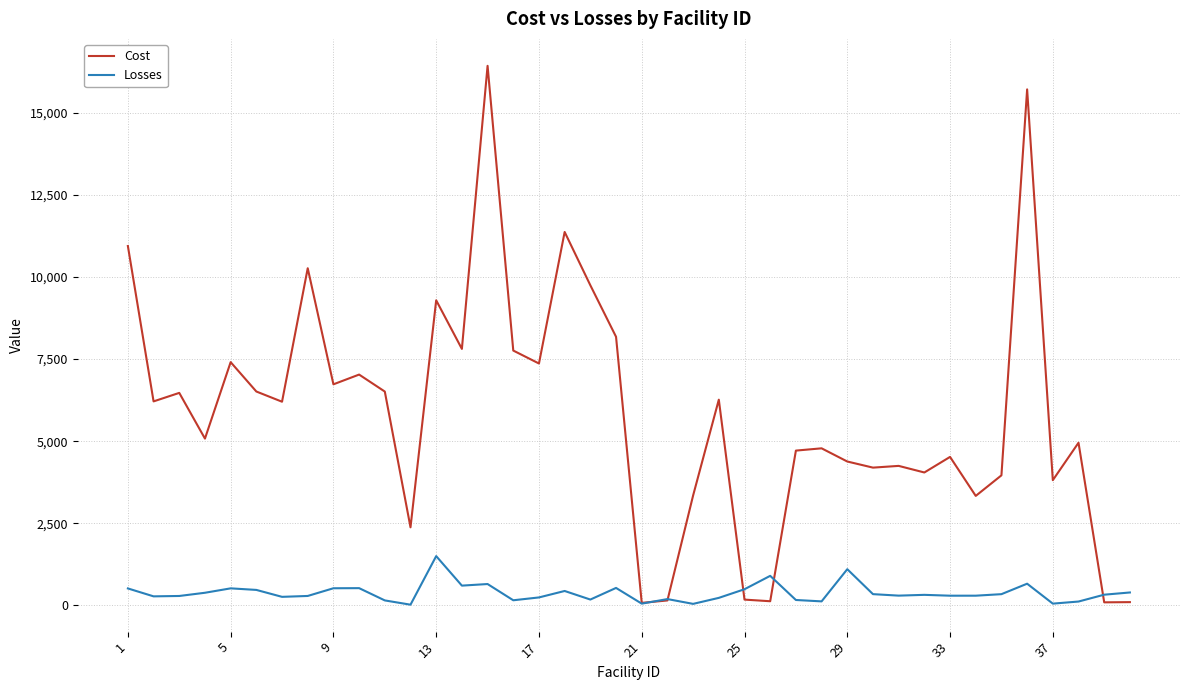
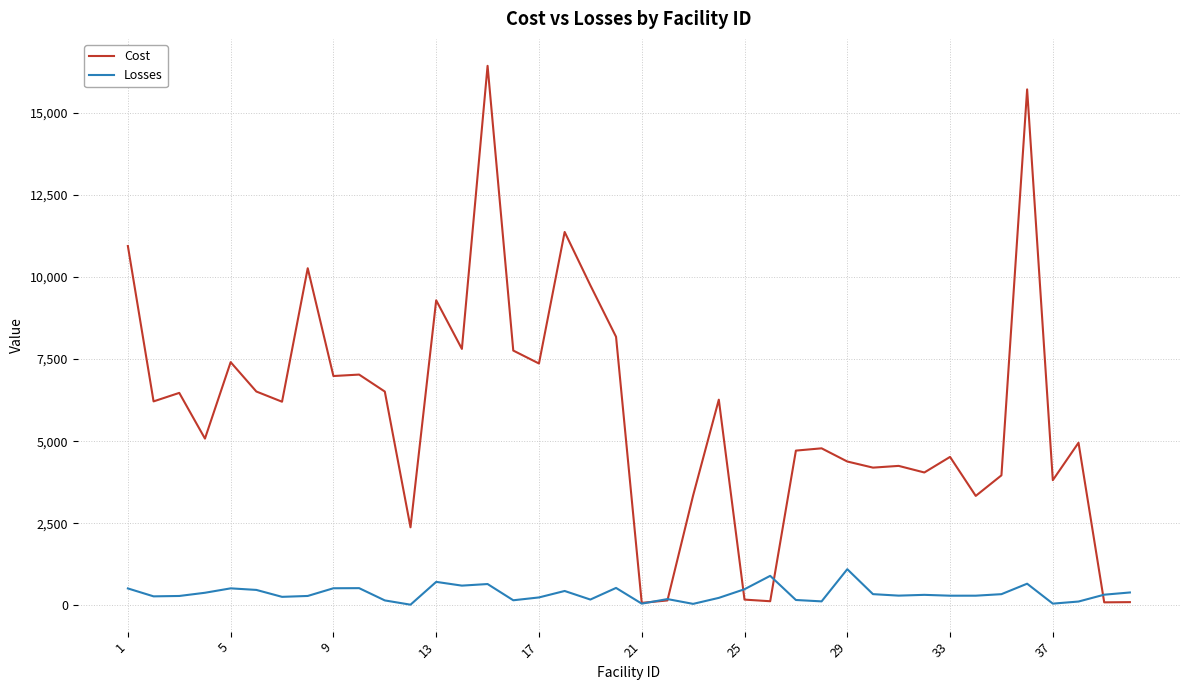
Cost, 9: 6,700 -> 7,000
Losses, 13: 1,500 -> 700
